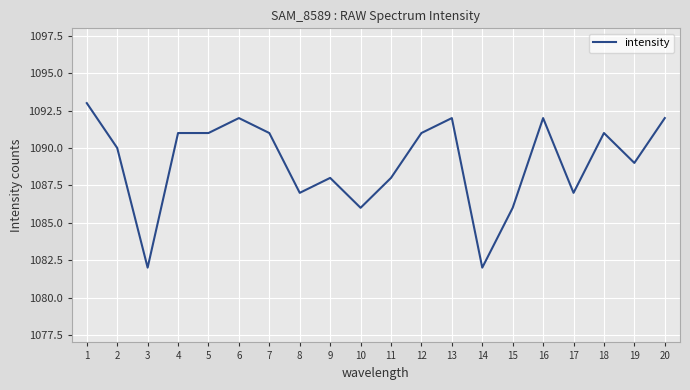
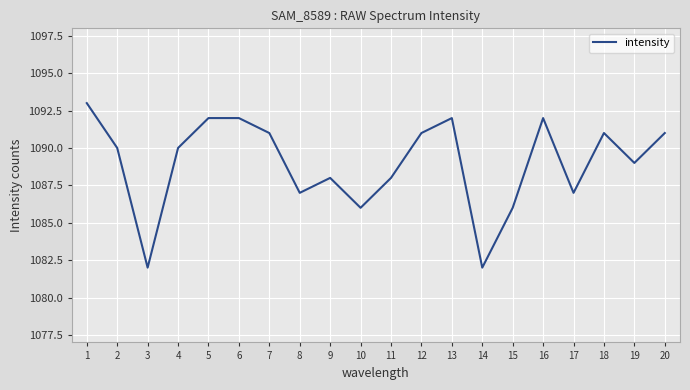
4: 1091 -> 1090
5: 1091 -> 1092
20: 1092 -> 1091
